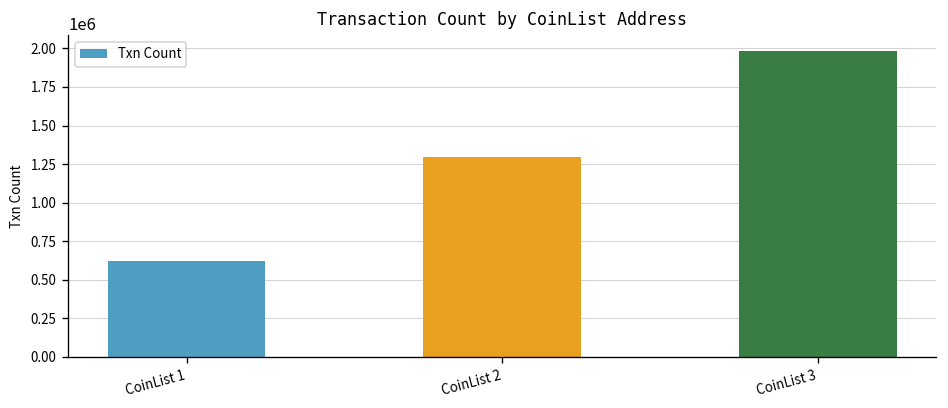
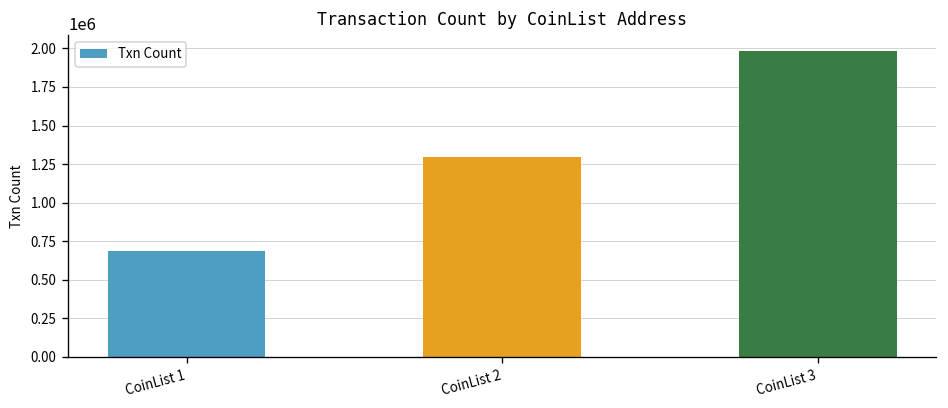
CoinList 1: 620000 -> 690000
